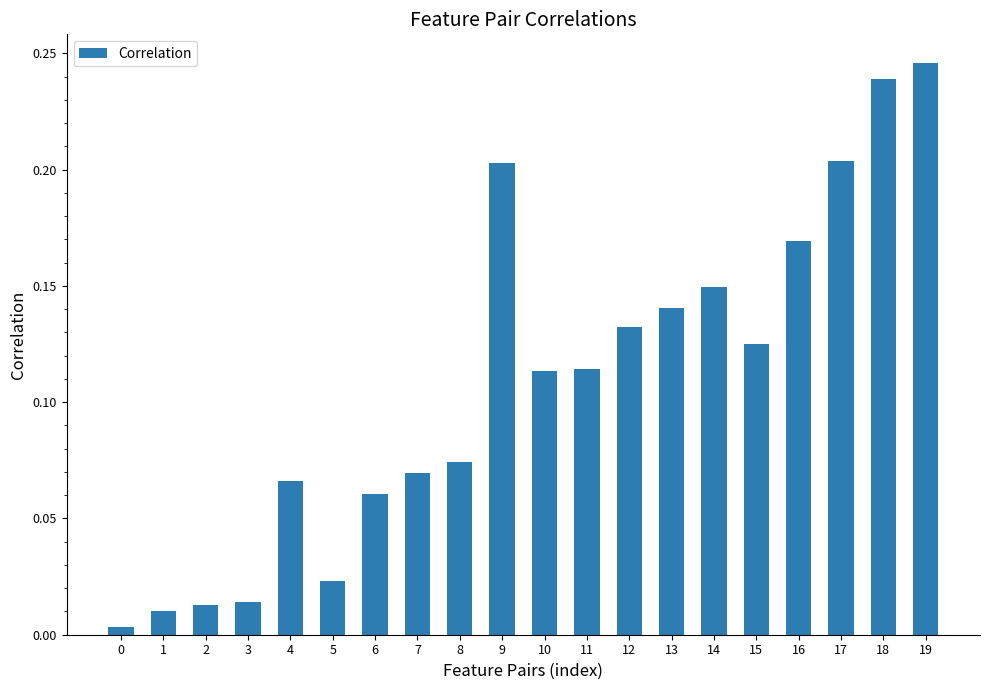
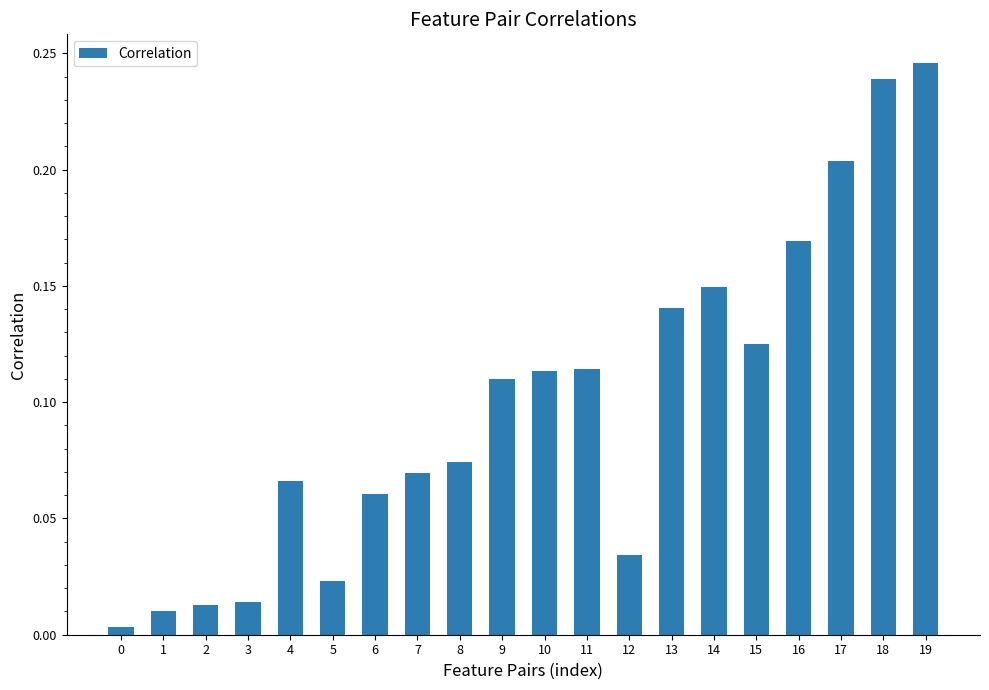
9: 0.203 -> 0.110
12: 0.132 -> 0.034
